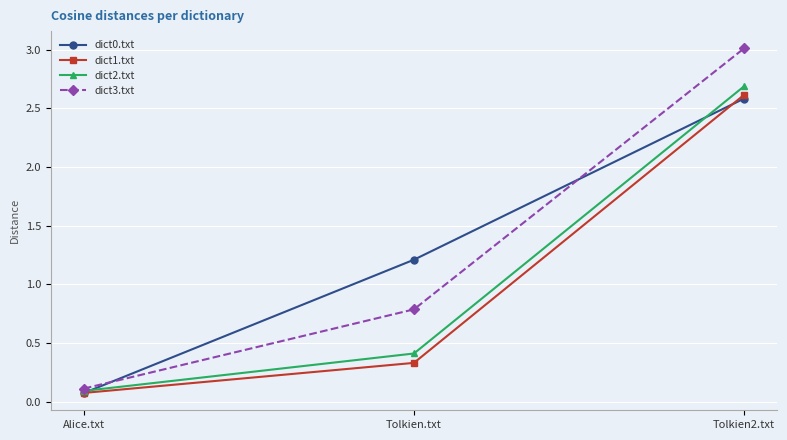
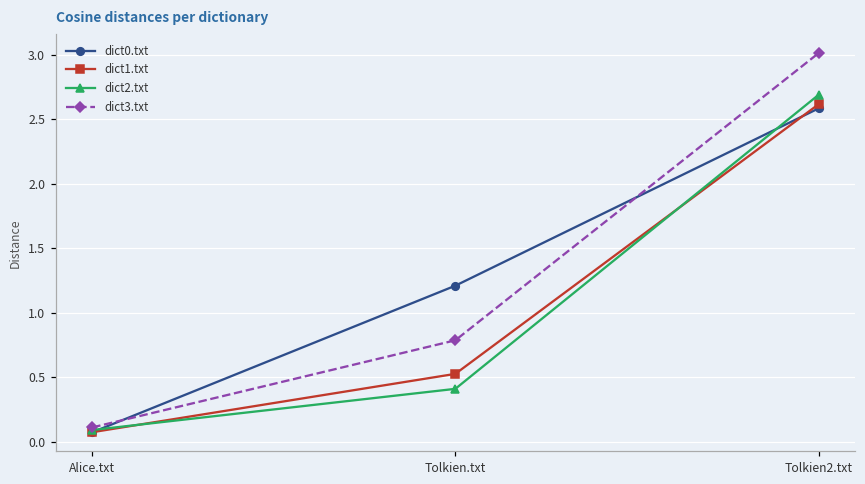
dict1.txt, Tolkien.txt: 0.33 -> 0.53
